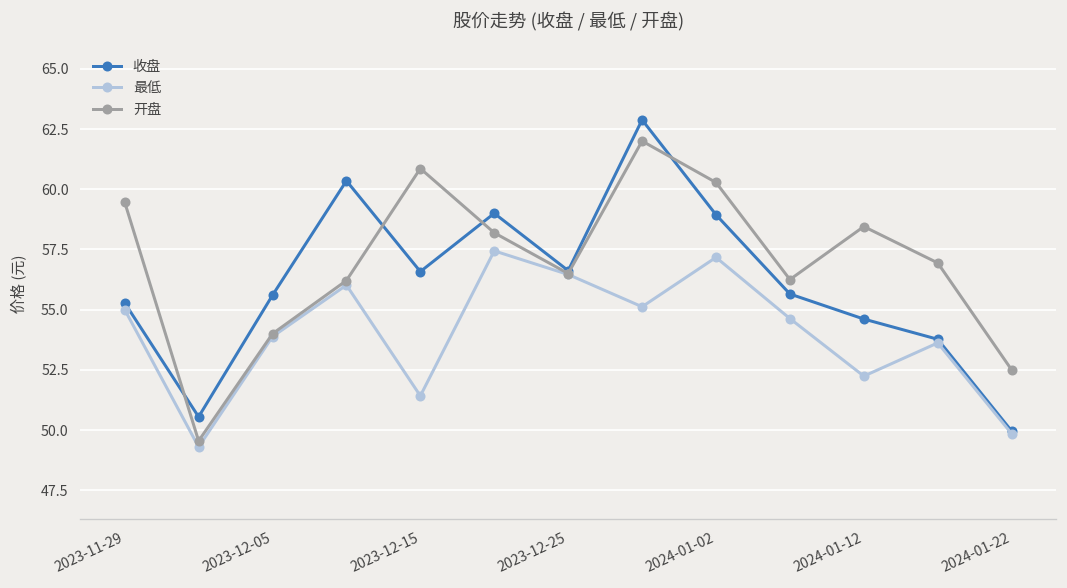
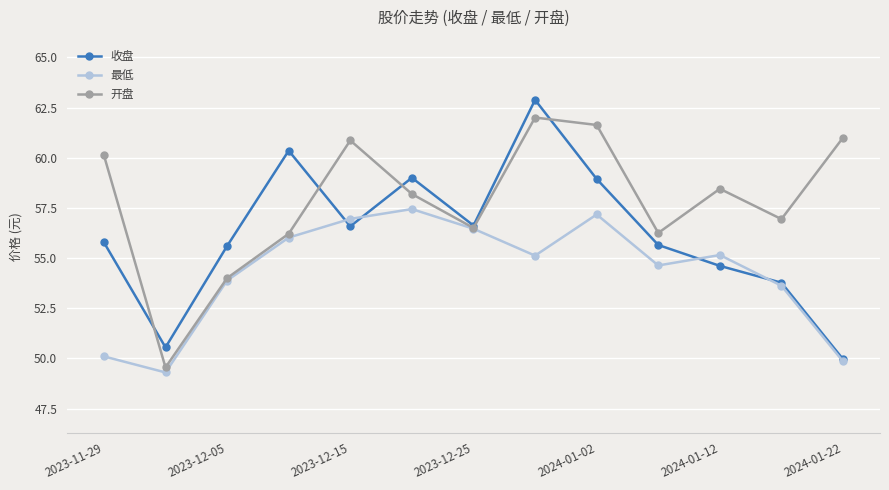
收盘, 2023-11-29: 55.3 -> 55.8
最低, 2023-11-29: 55.0 -> 50.1
开盘, 2023-11-29: 59.5 -> 60.1
最低, 2023-12-15: 51.4 -> 57.0
开盘, 2024-01-02: 60.3 -> 61.6
最低, 2024-01-12: 52.2 -> 55.2
开盘, 2024-01-22: 52.5 -> 61.0
